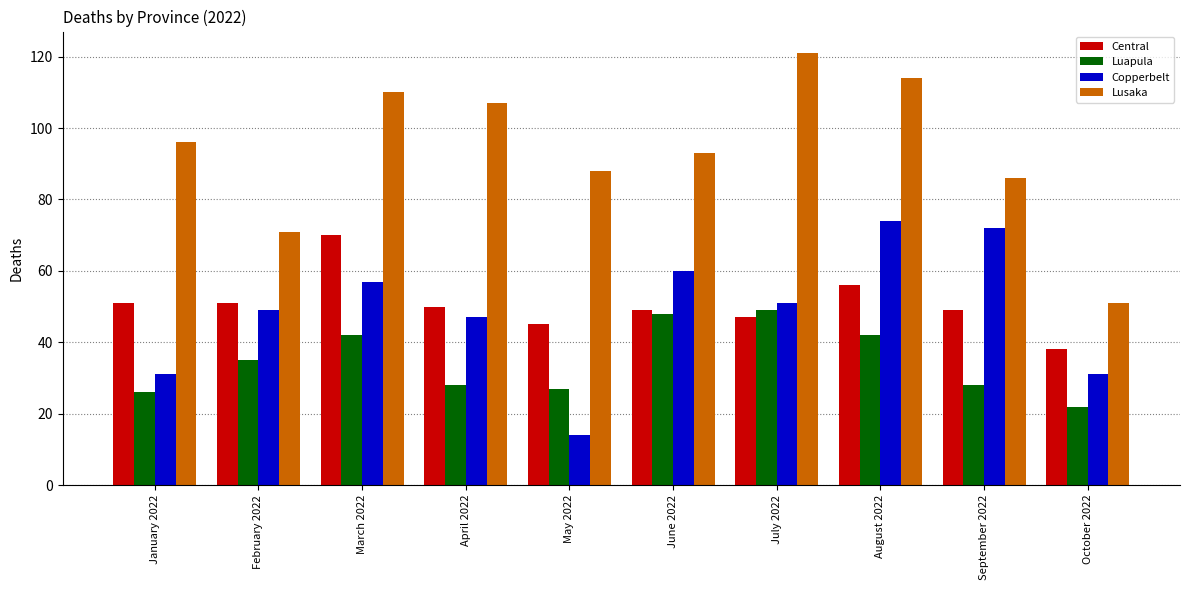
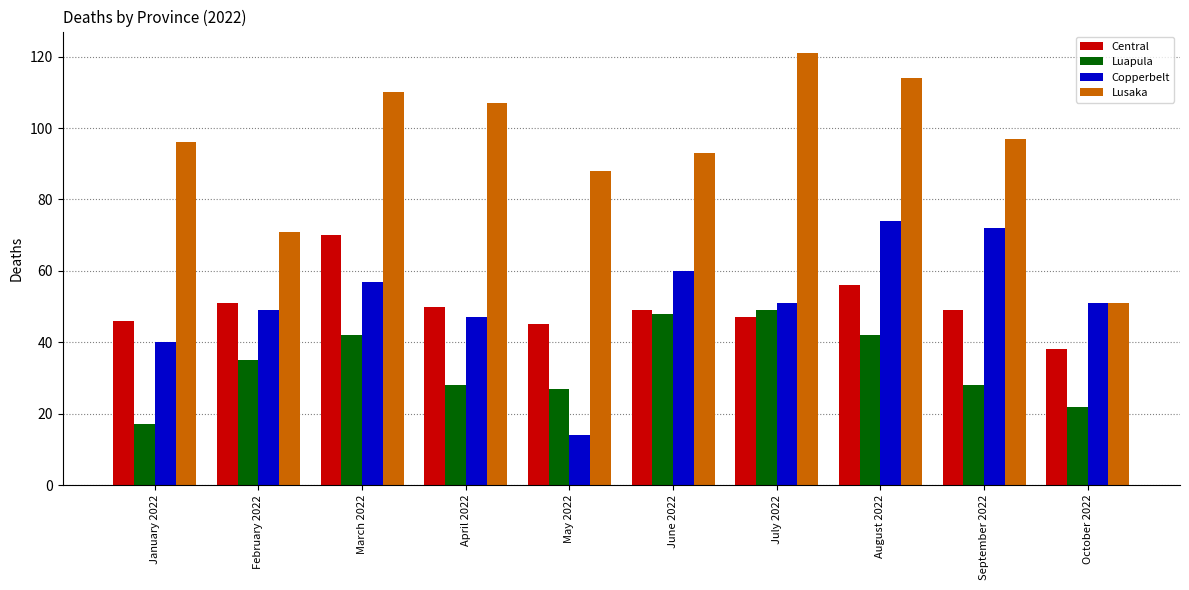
Central, January 2022: 51 -> 46
Luapula, January 2022: 26 -> 17
Copperbelt, January 2022: 31 -> 40
Lusaka, September 2022: 86 -> 97
Copperbelt, October 2022: 31 -> 51
